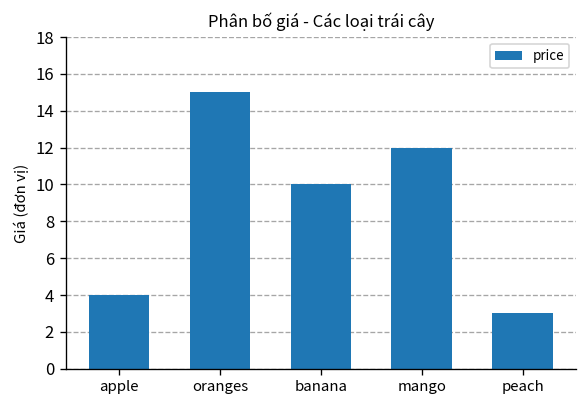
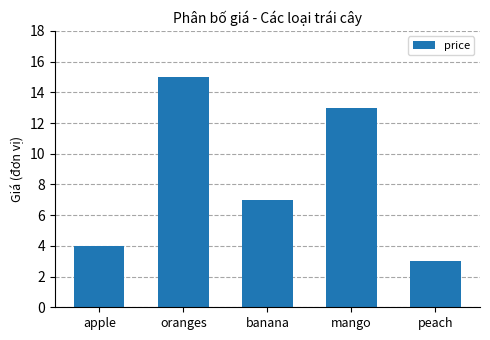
banana: 10 -> 7
mango: 12 -> 13
